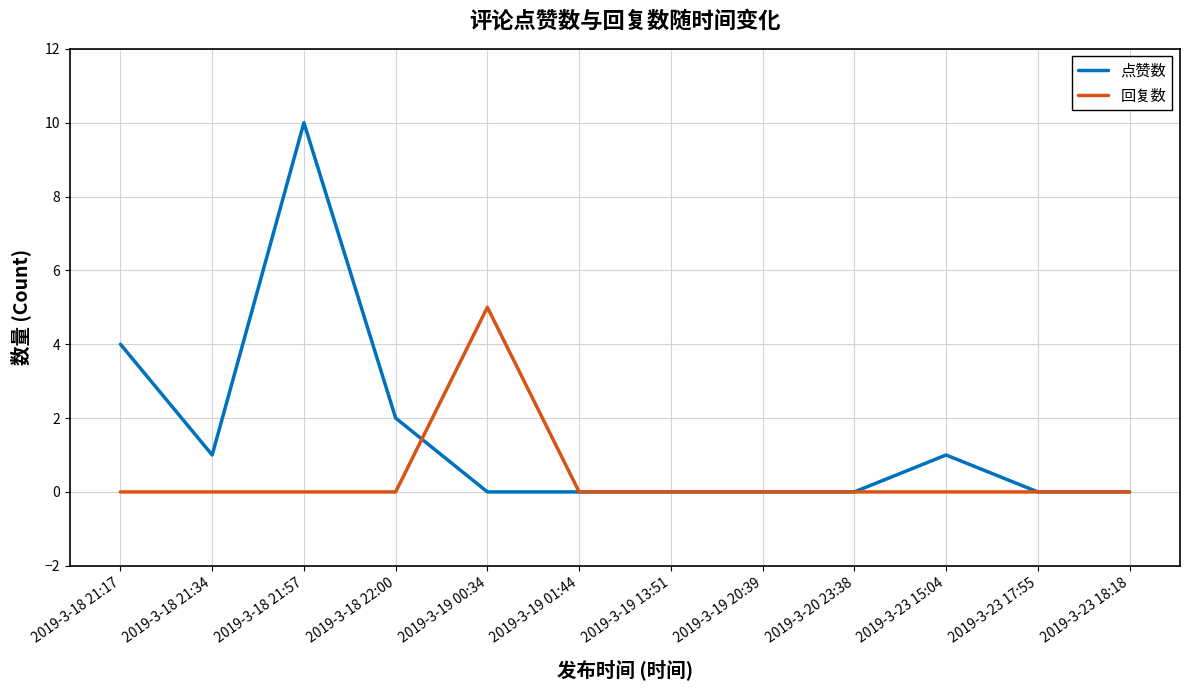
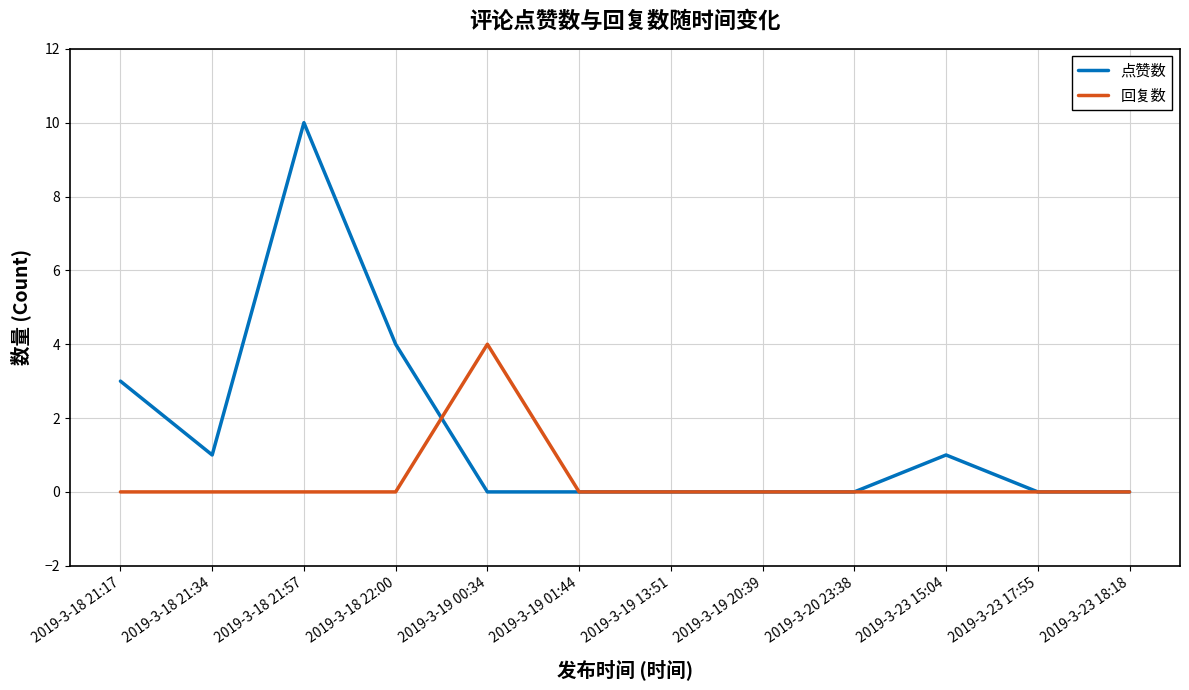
点赞数, 2019-3-18 21:17: 4 -> 3
点赞数, 2019-3-18 22:00: 2 -> 4
回复数, 2019-3-19 00:34: 5 -> 4
